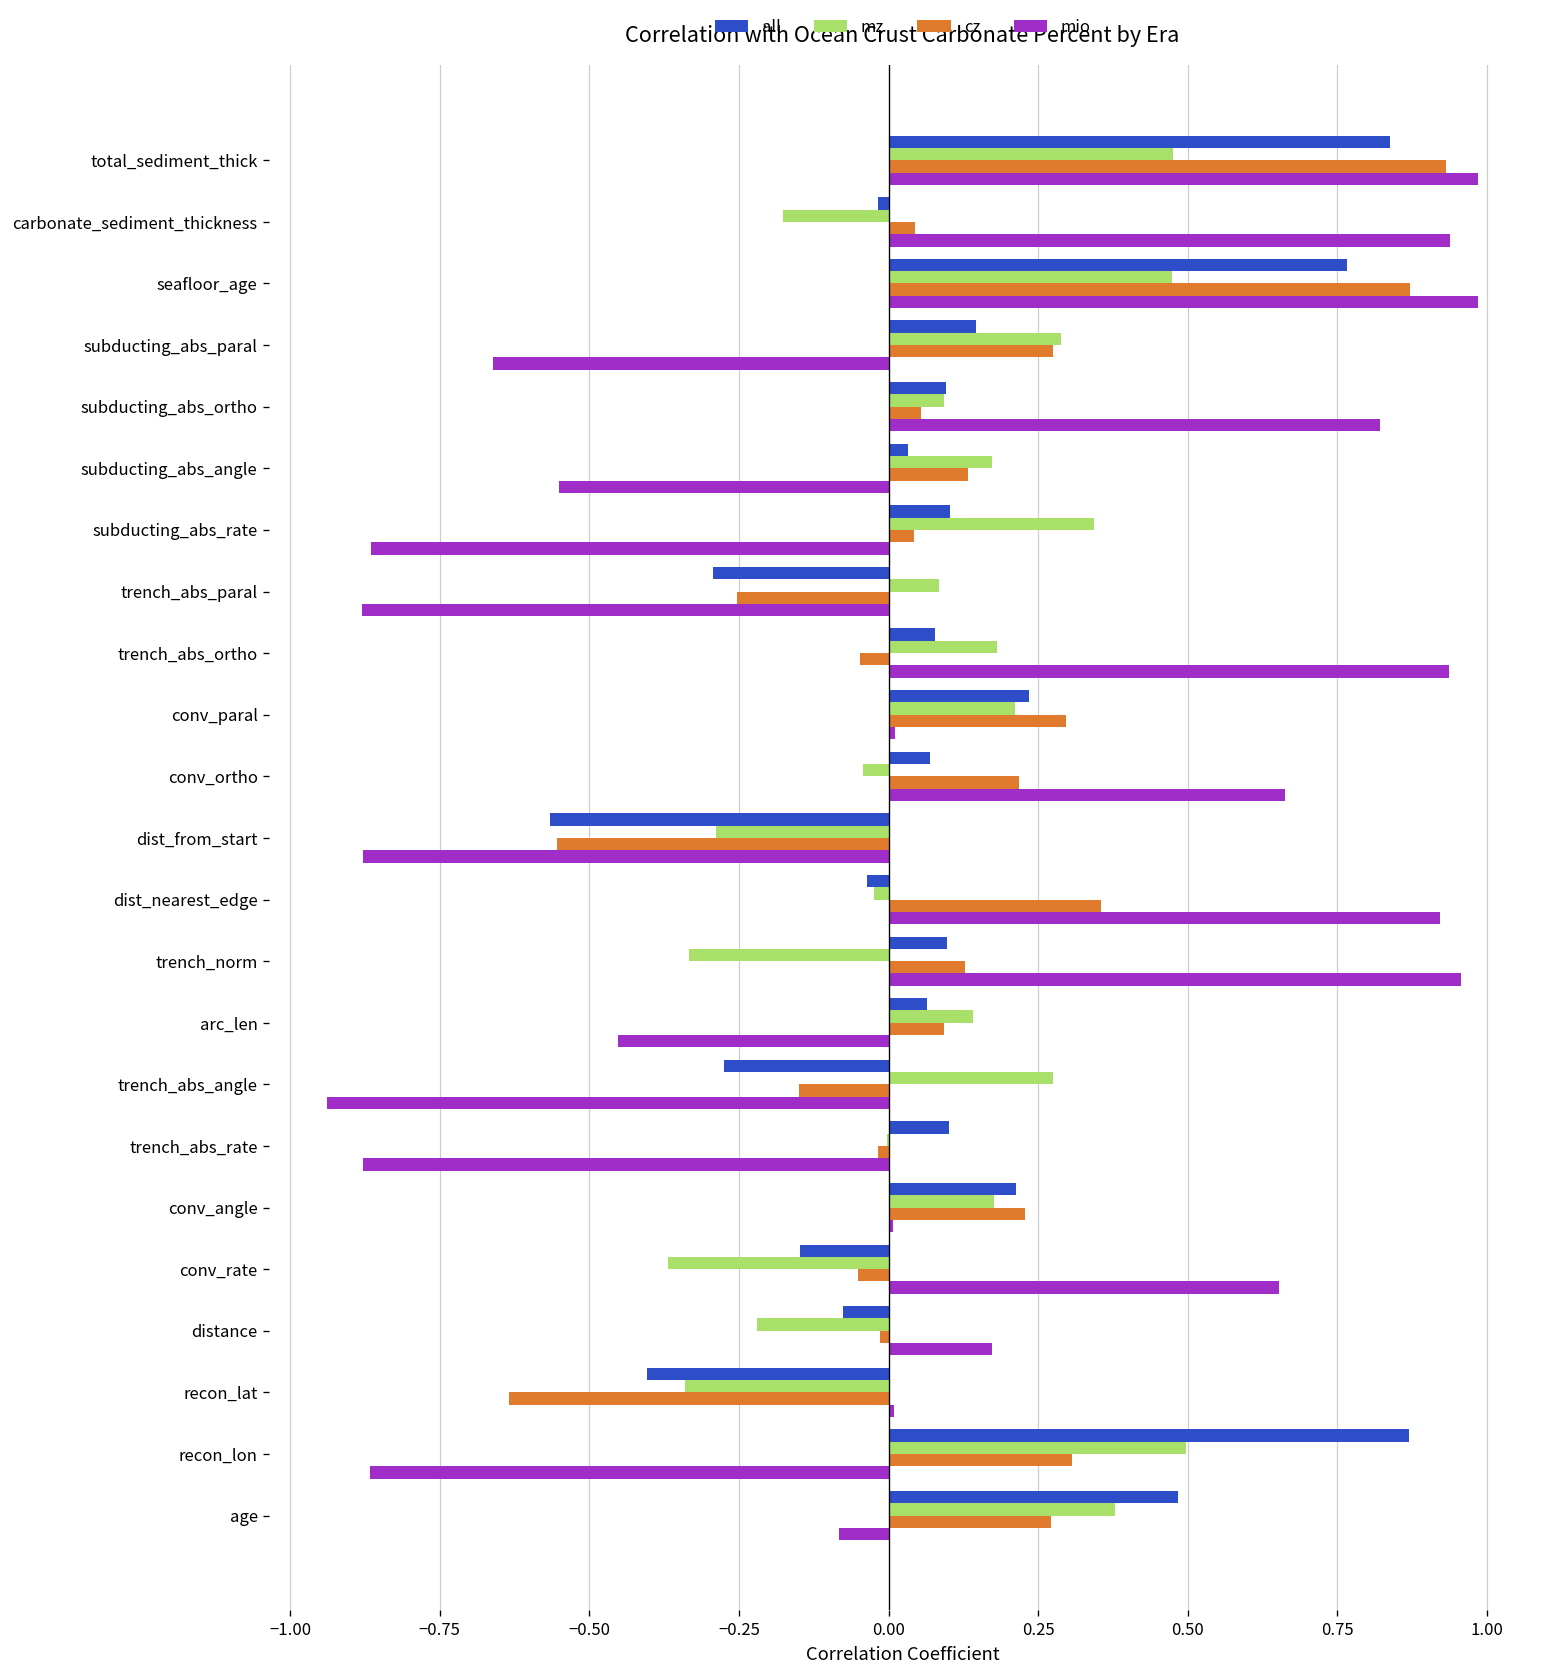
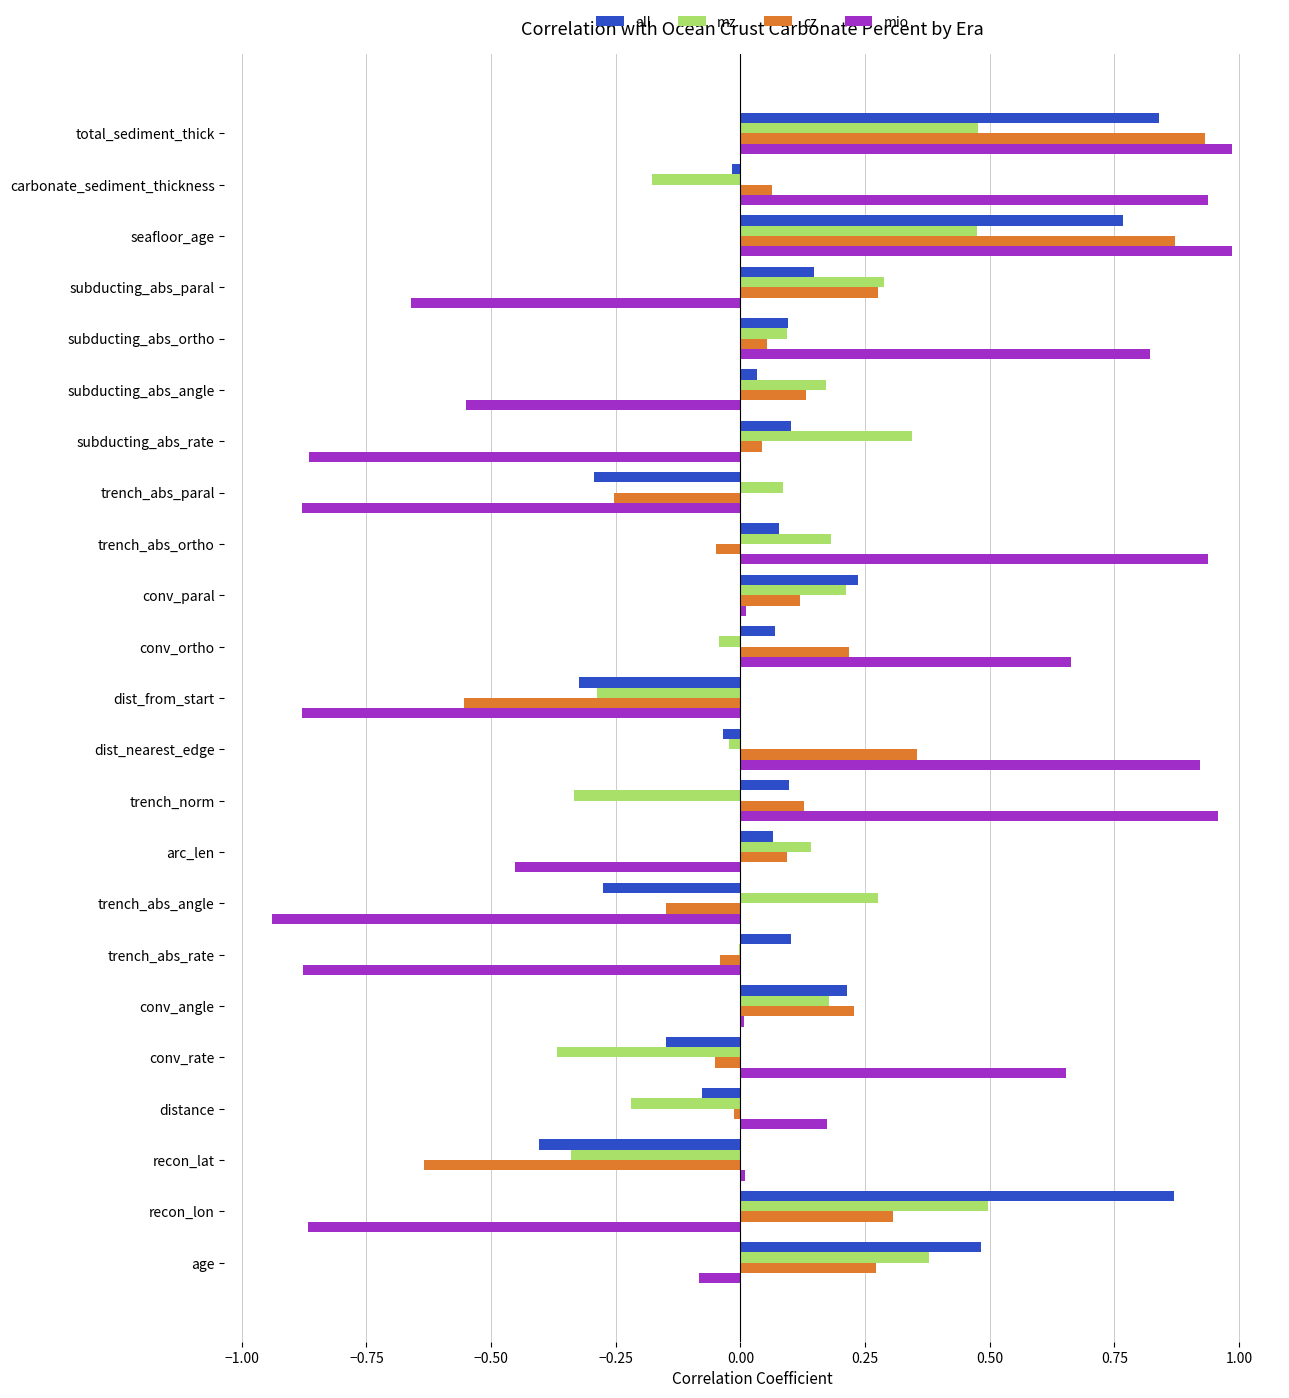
cz, carbonate_sediment_thickness: 0.04 -> 0.06
cz, conv_paral: 0.30 -> 0.12
all, dist_from_start: -0.57 -> -0.32
cz, trench_abs_rate: -0.02 -> -0.04
